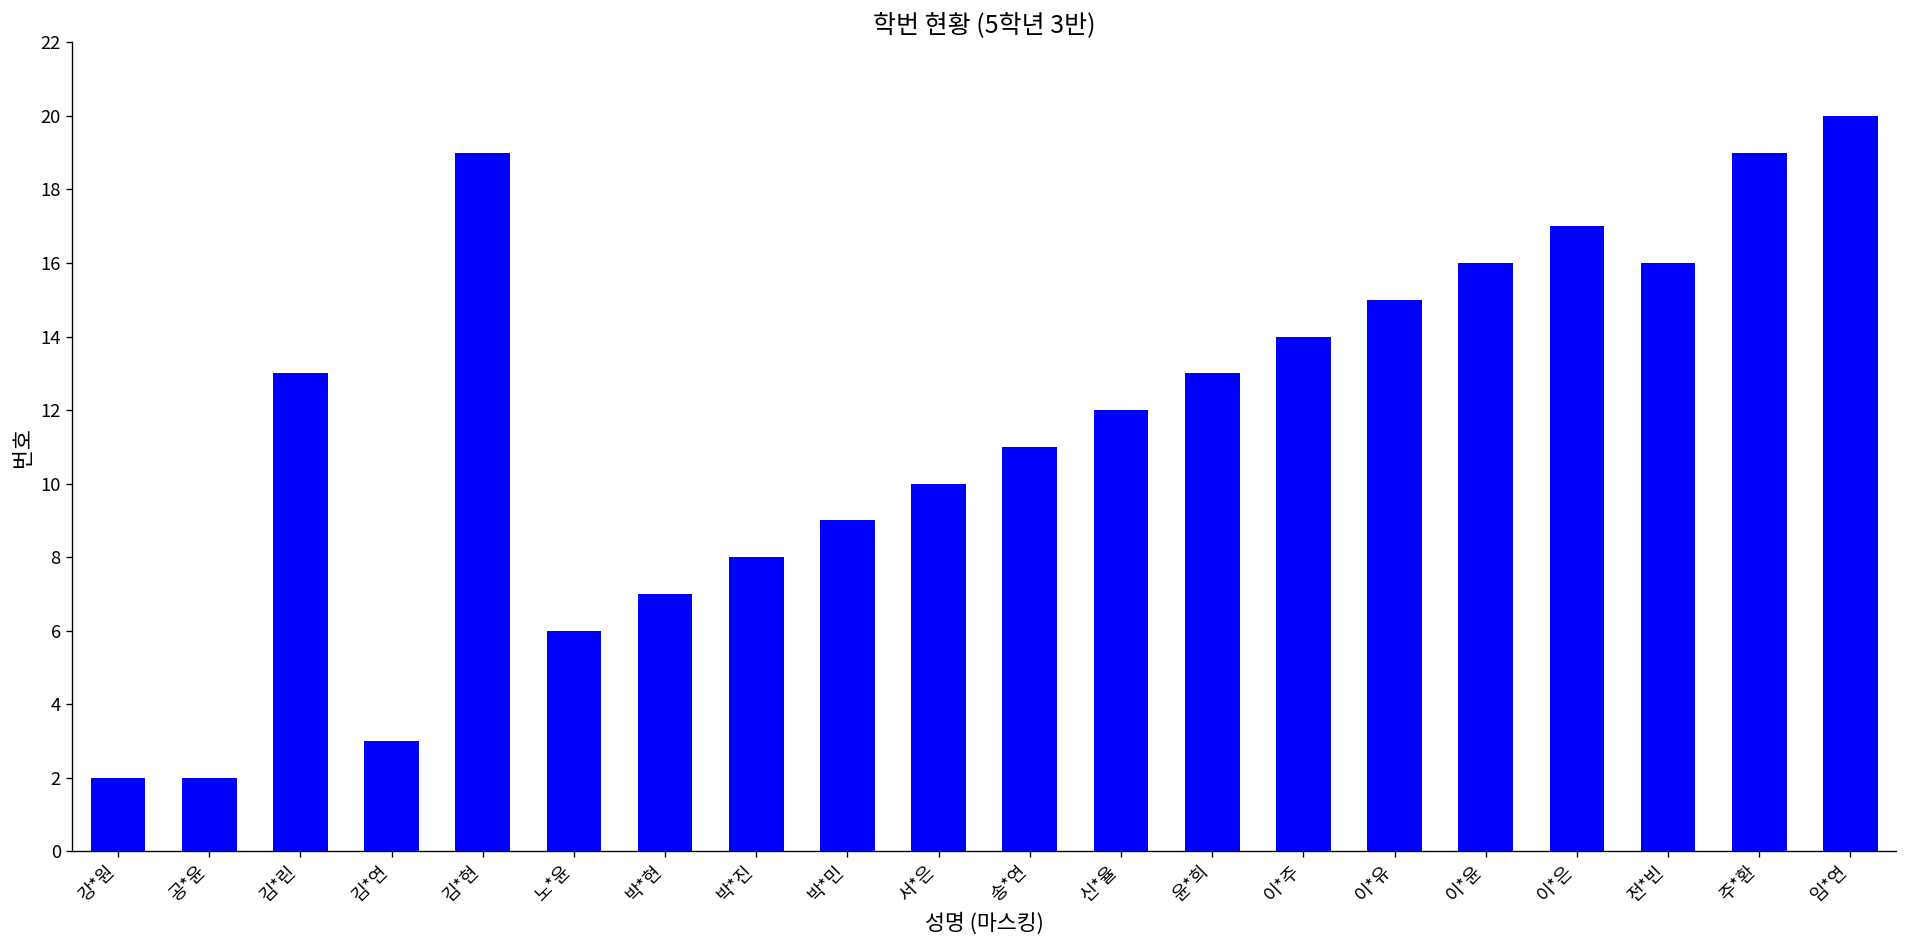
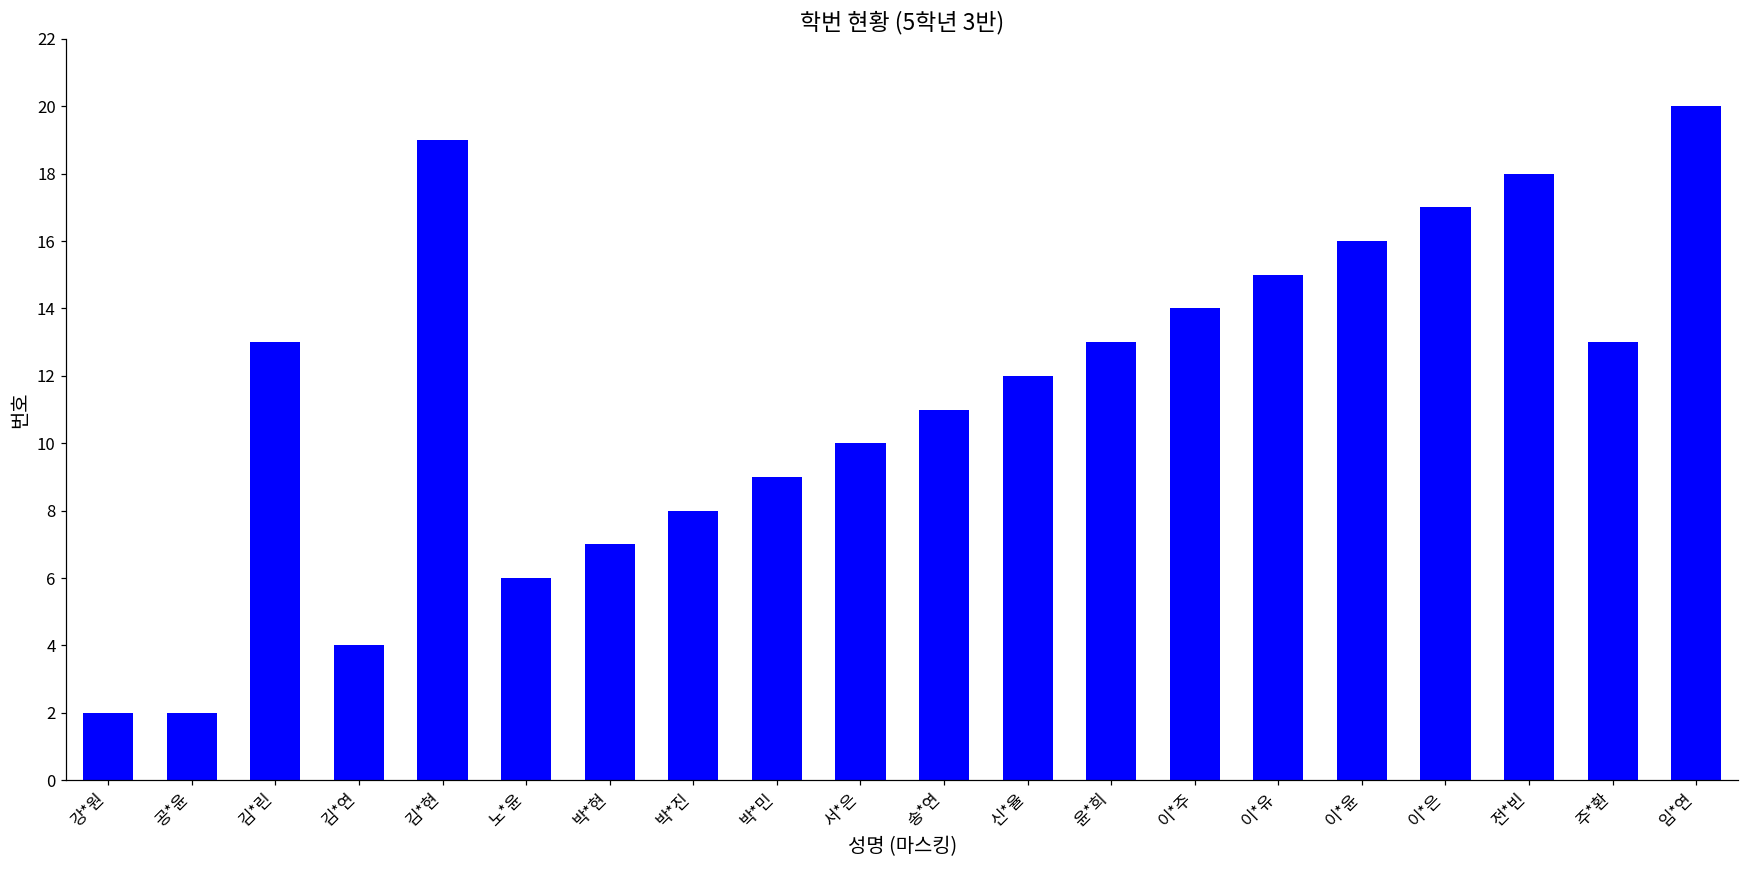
김*연: 3 -> 4
전*빈: 16 -> 18
주*환: 19 -> 13
